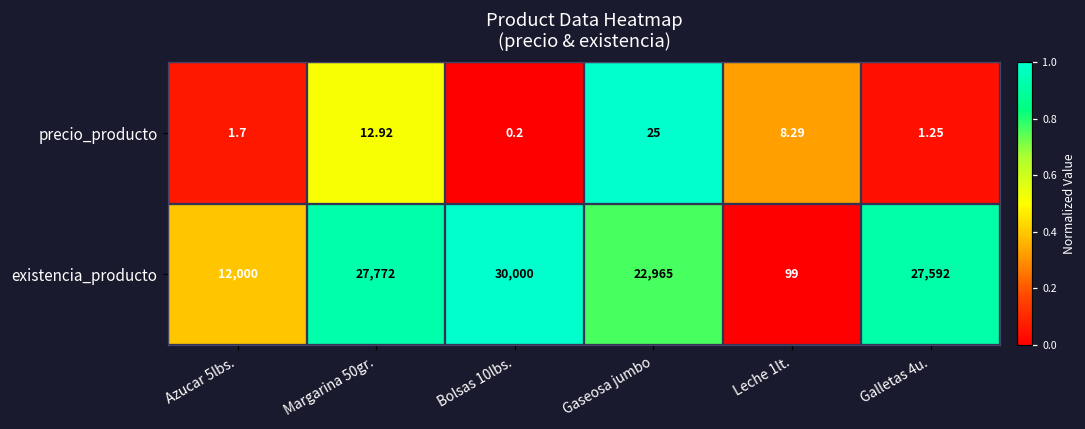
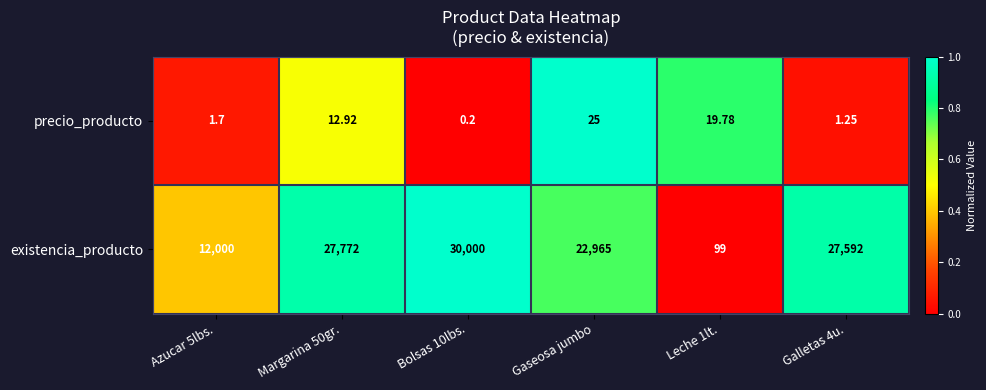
precio_producto, Leche 1lt.: 8.29 -> 19.78
